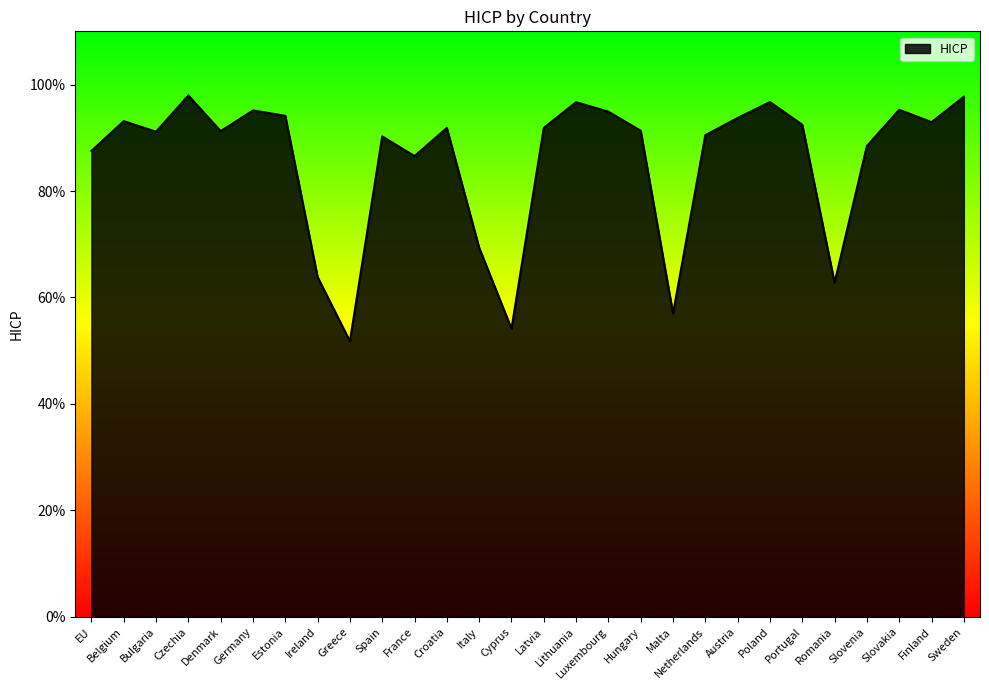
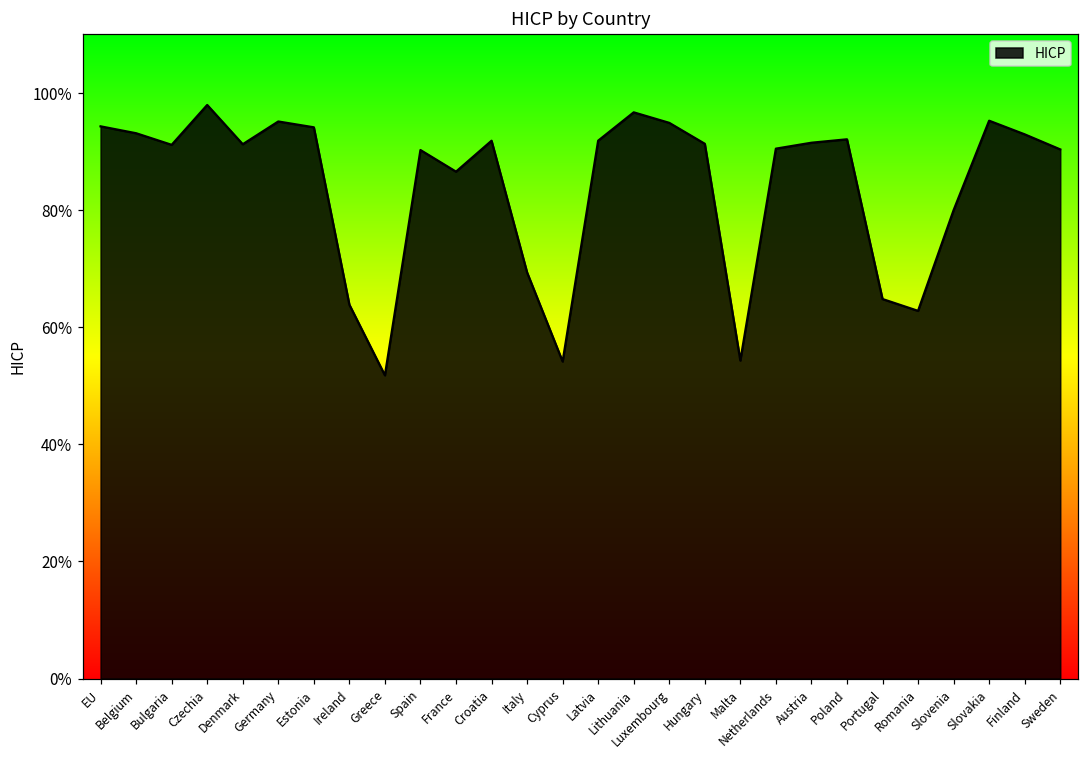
EU: 88% -> 94%
Malta: 57% -> 54%
Austria: 94% -> 92%
Poland: 97% -> 92%
Portugal: 92% -> 65%
Slovenia: 88% -> 80%
Sweden: 98% -> 90%
